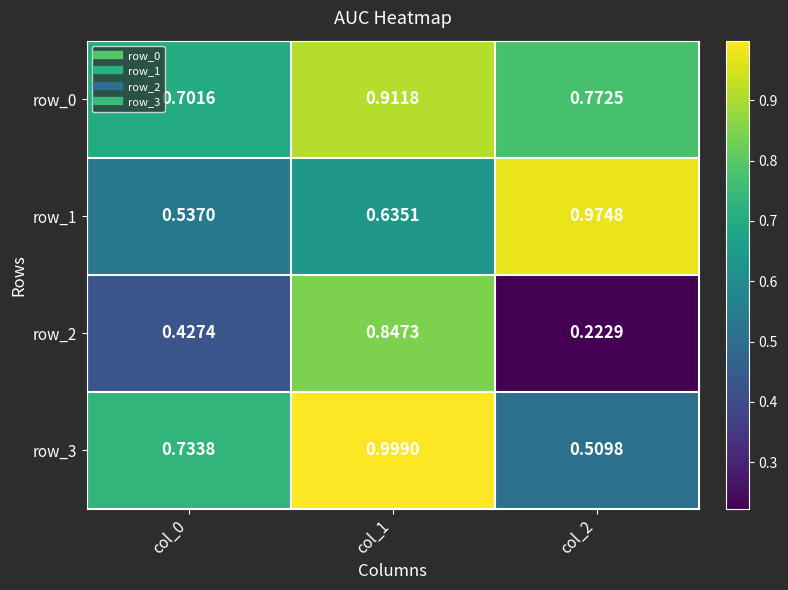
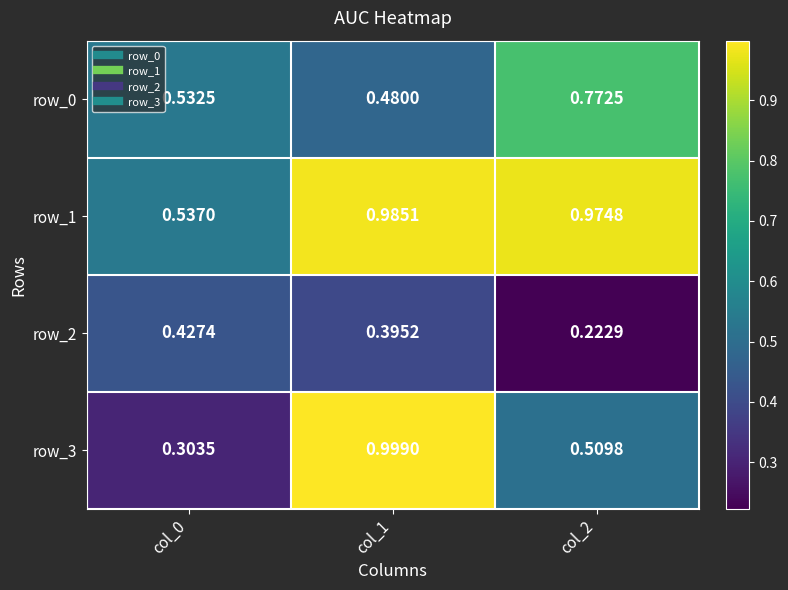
row_0, col_0: 0.7016 -> 0.5325
row_0, col_1: 0.9118 -> 0.4800
row_1, col_1: 0.6351 -> 0.9851
row_2, col_1: 0.8473 -> 0.3952
row_3, col_0: 0.7338 -> 0.3035
